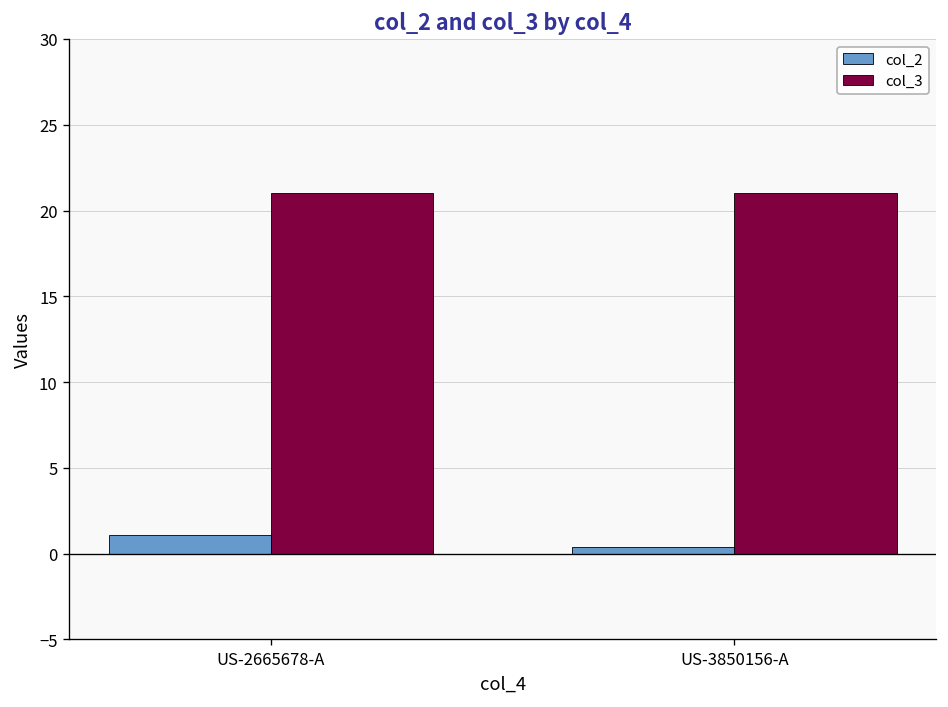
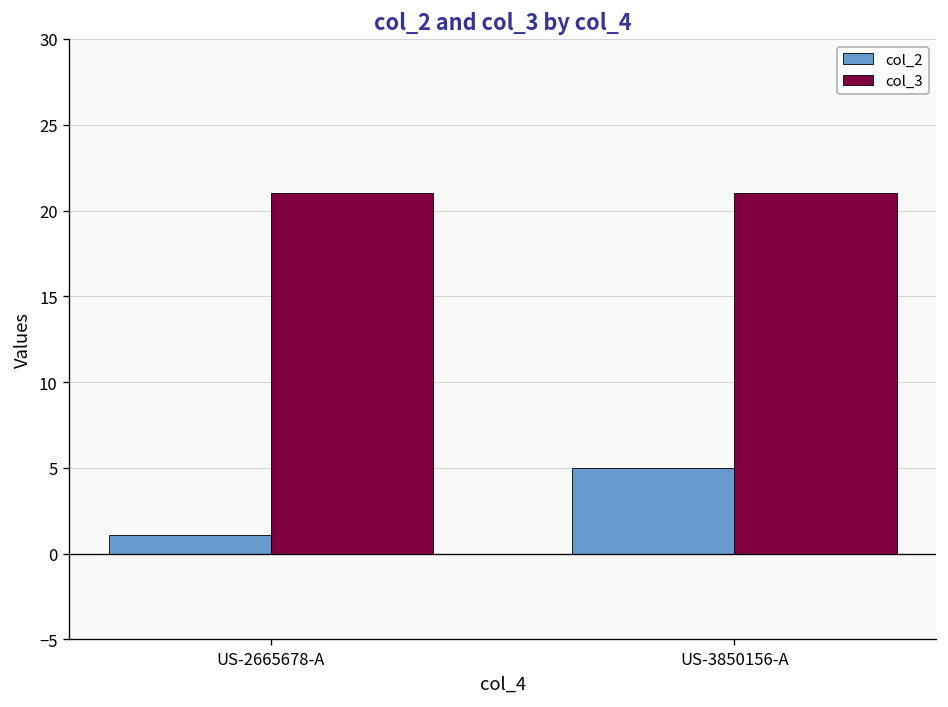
col_2, US-3850156-A: 0.4 -> 5.0
